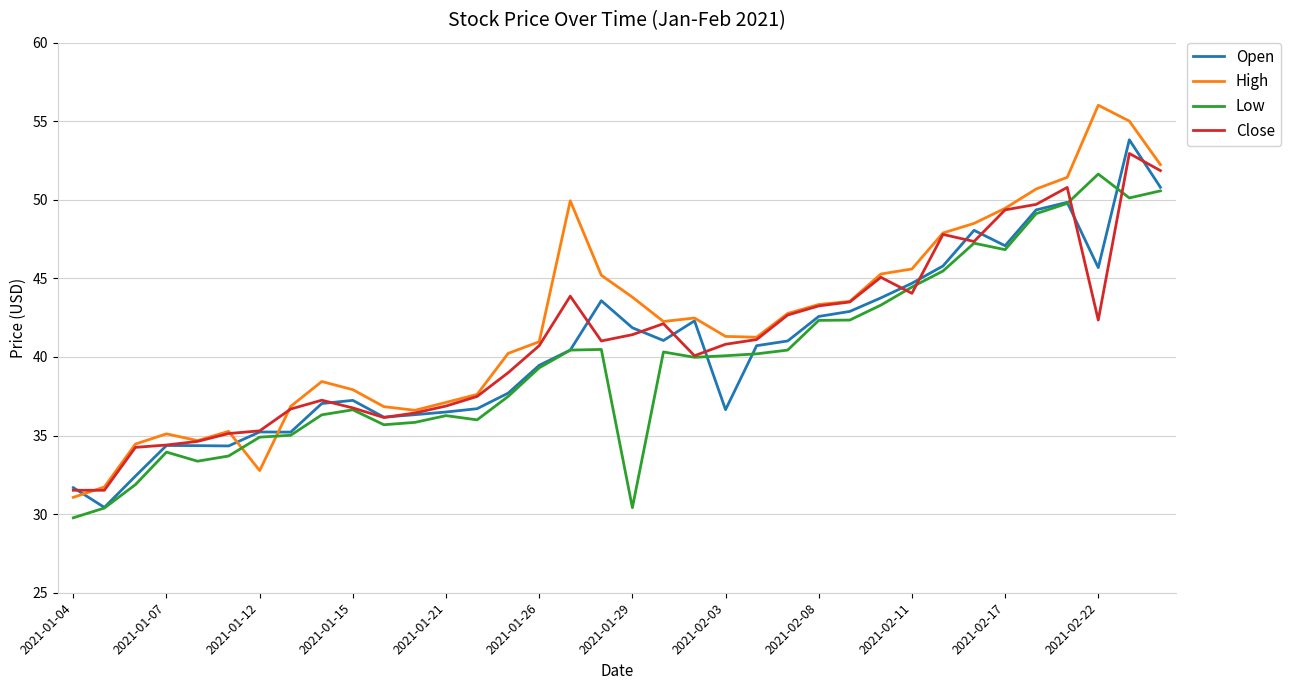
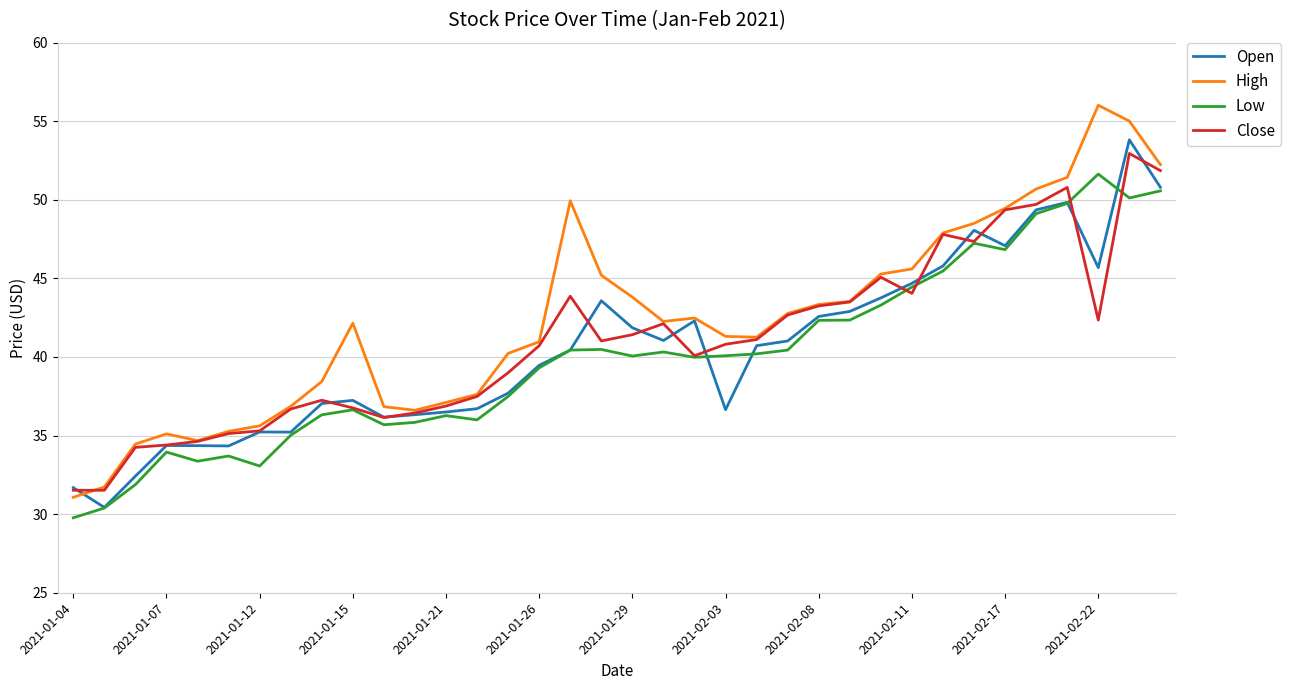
High, 2021-01-12: 32.8 -> 35.6
Low, 2021-01-12: 34.9 -> 33.1
High, 2021-01-15: 37.9 -> 42.2
Low, 2021-01-29: 30.4 -> 40.1
